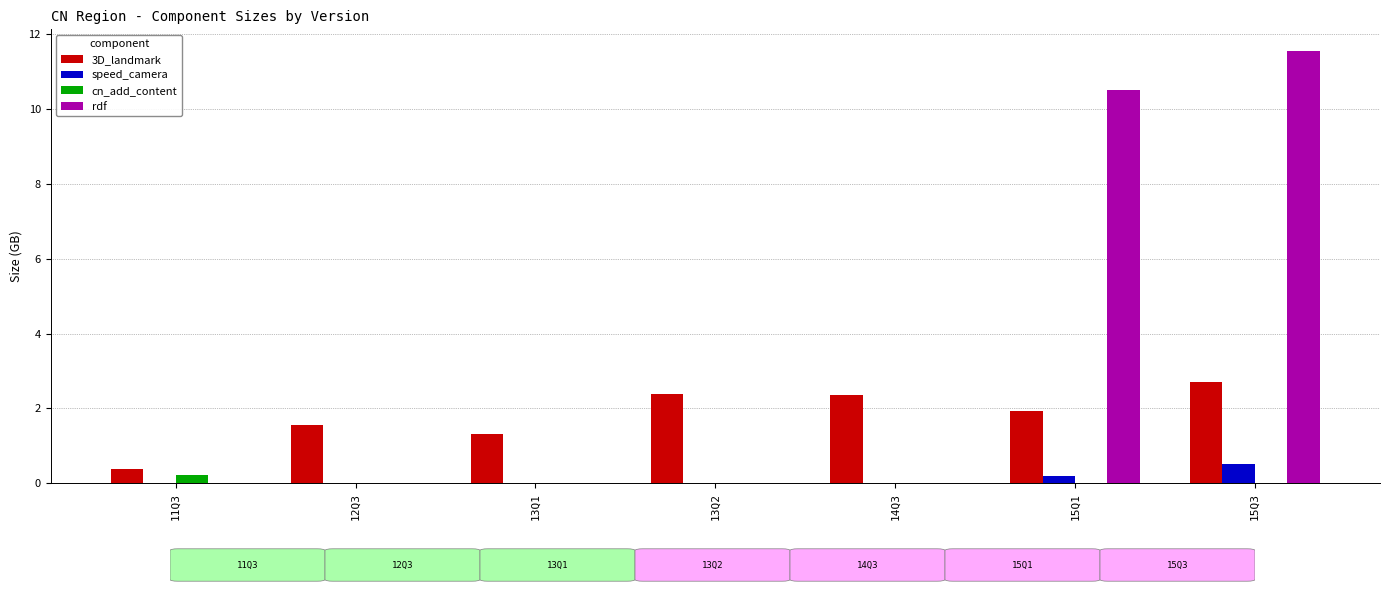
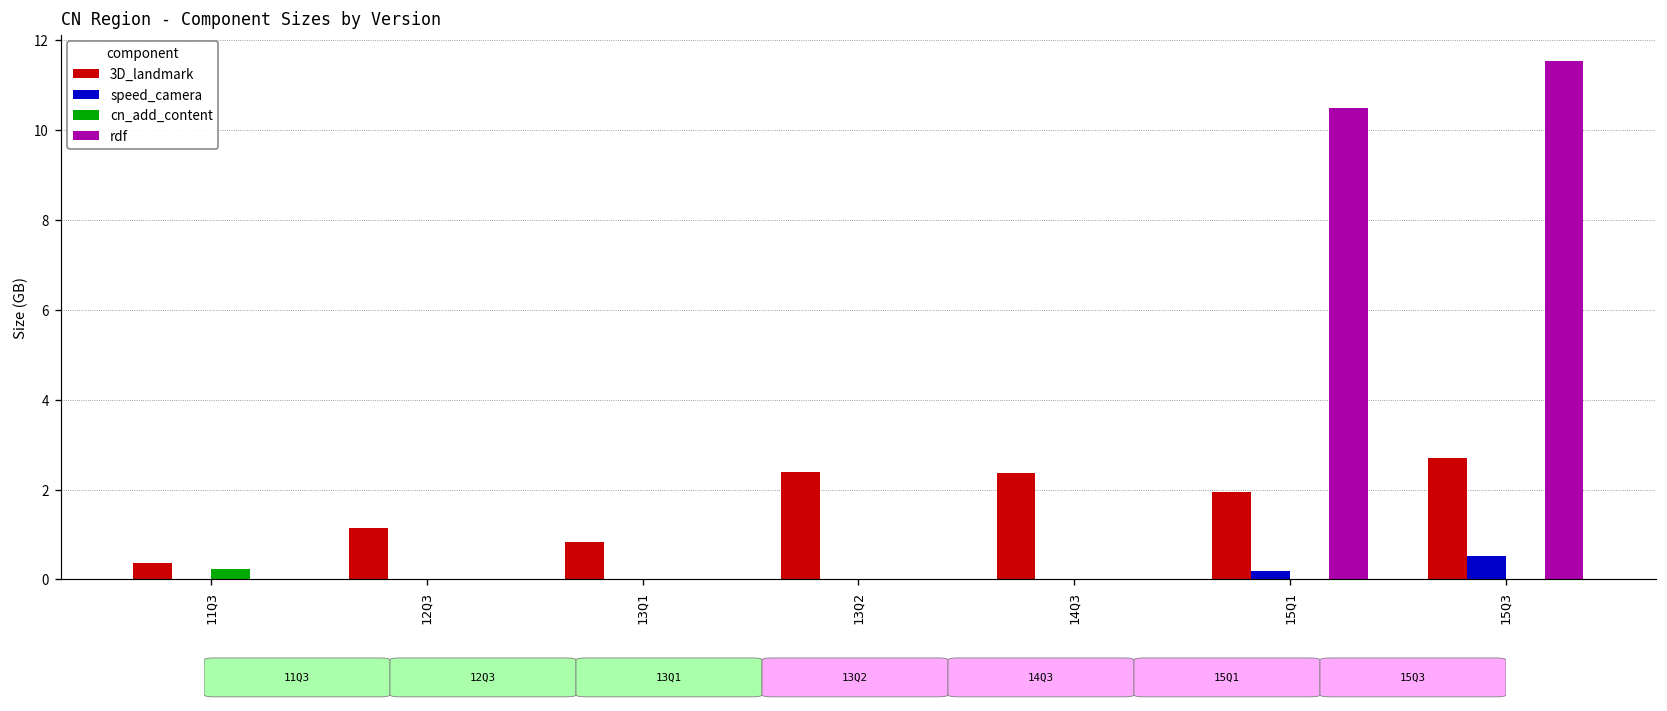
3D_landmark, 12Q3: 1.6 -> 1.1
3D_landmark, 13Q1: 1.3 -> 0.8
